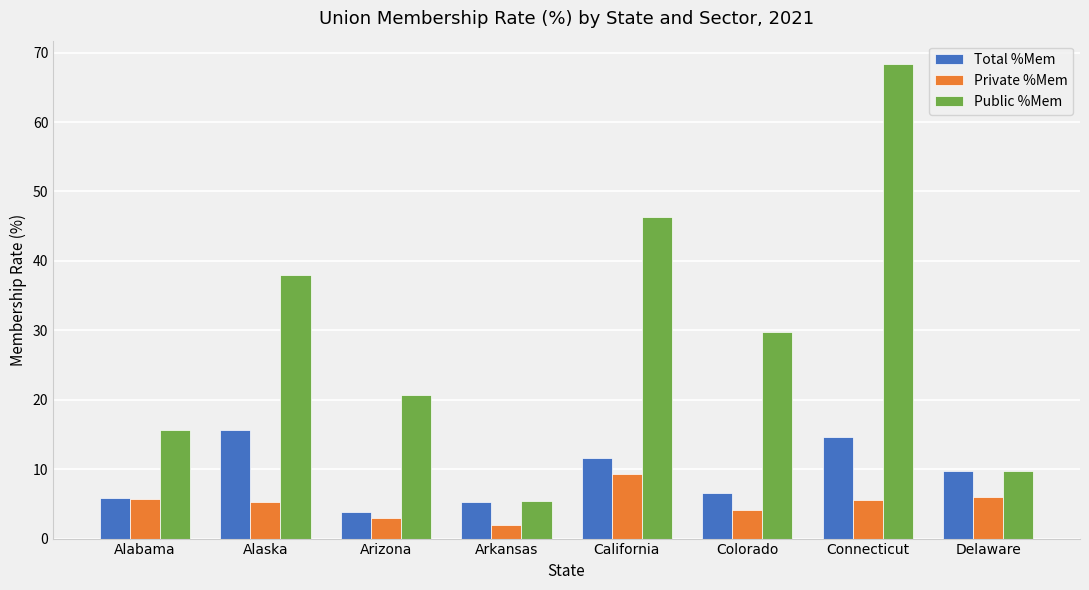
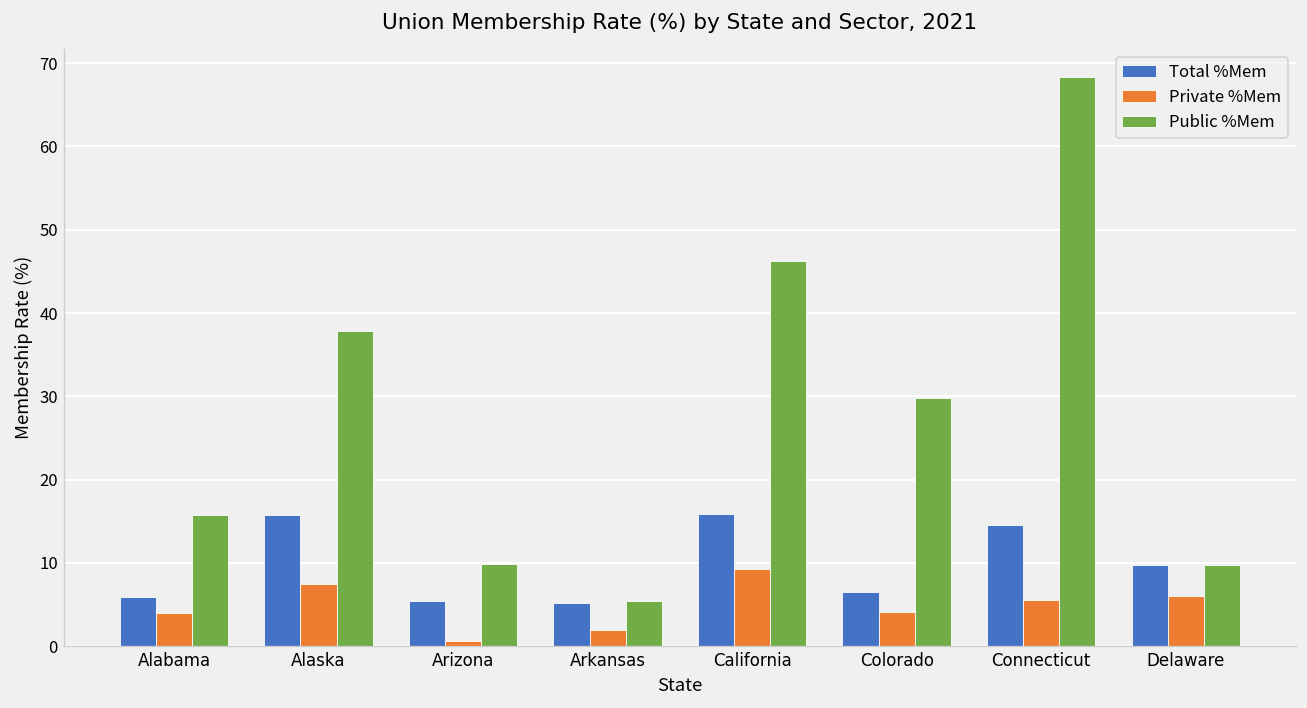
Private %Mem, Alabama: 6 -> 4
Private %Mem, Alaska: 5 -> 8
Total %Mem, Arizona: 4 -> 5
Private %Mem, Arizona: 3 -> 1
Public %Mem, Arizona: 21 -> 10
Total %Mem, California: 12 -> 16
